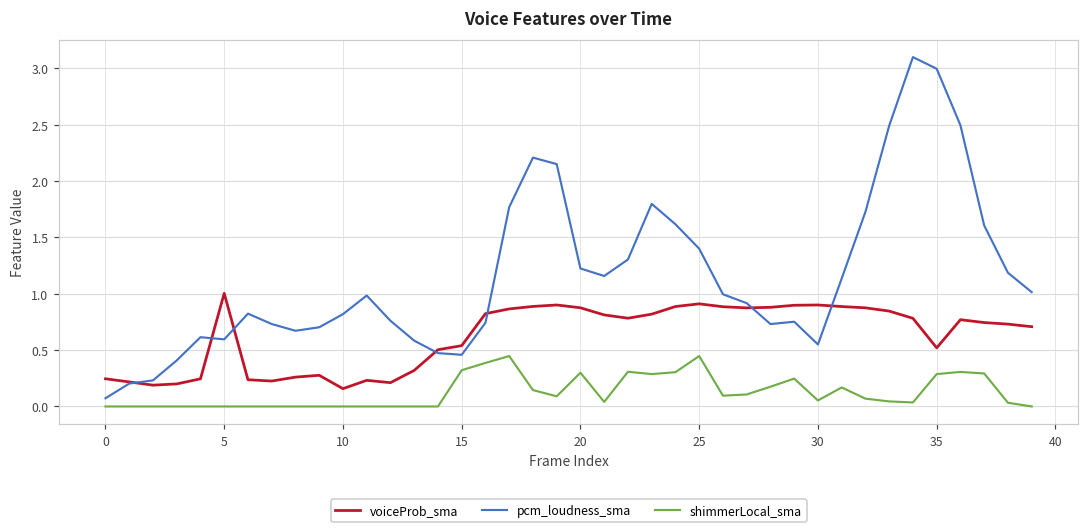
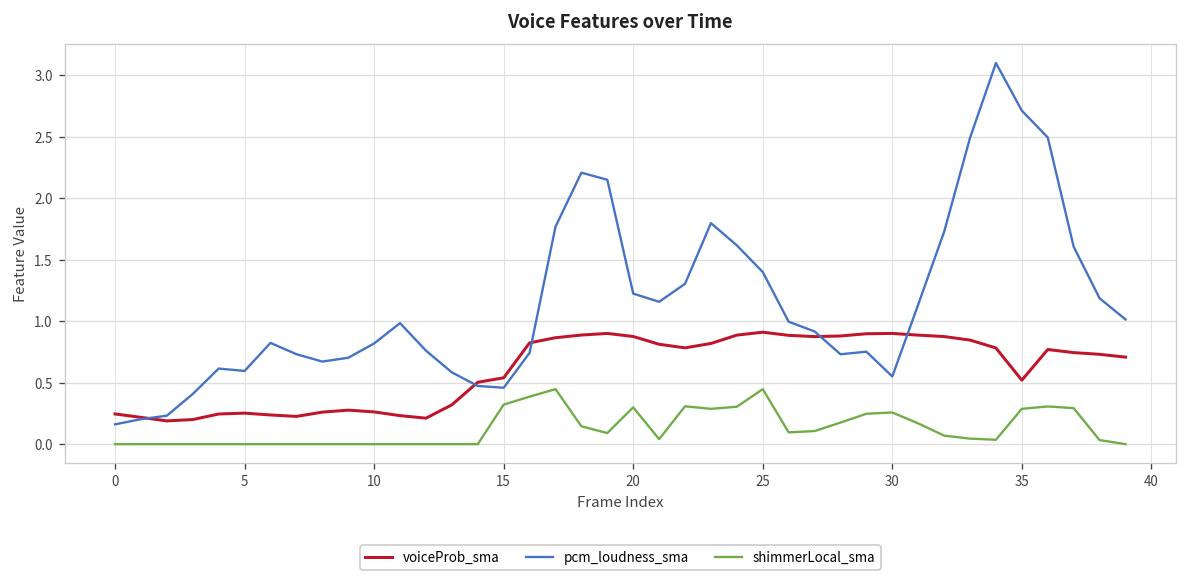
pcm_loudness_sma, 0: 0.07 -> 0.16
voiceProb_sma, 5: 1.00 -> 0.25
voiceProb_sma, 10: 0.16 -> 0.26
shimmerLocal_sma, 30: 0.05 -> 0.26
pcm_loudness_sma, 35: 3.00 -> 2.71
